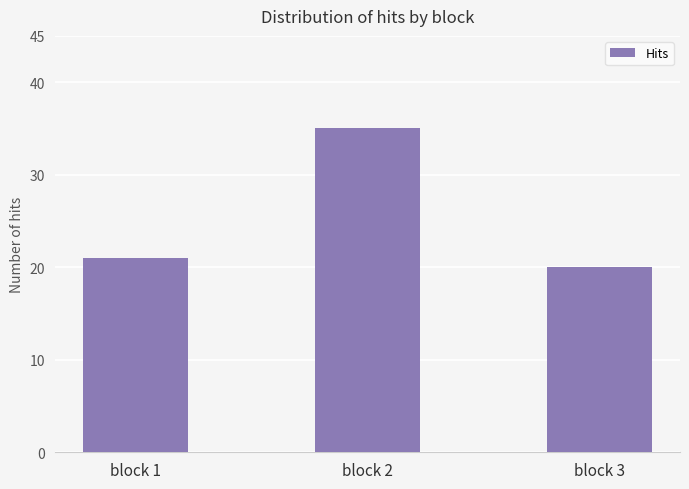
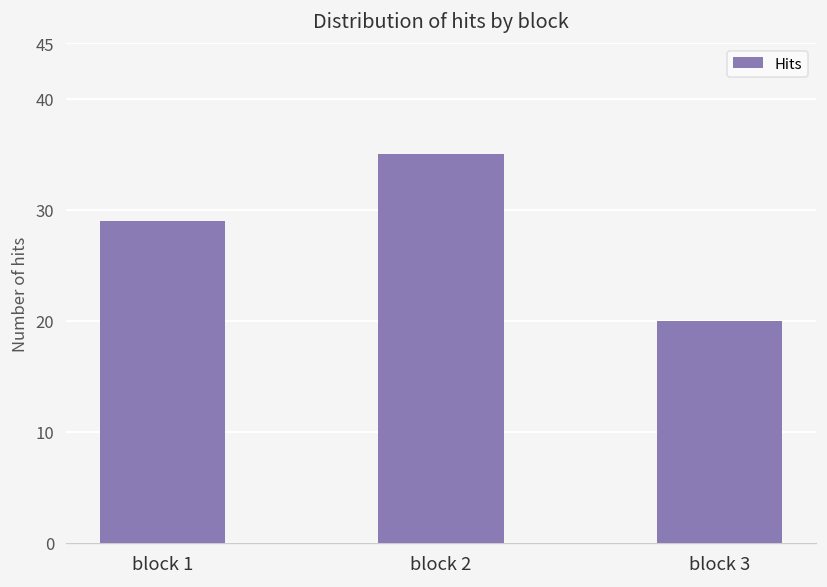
block 1: 21 -> 29
